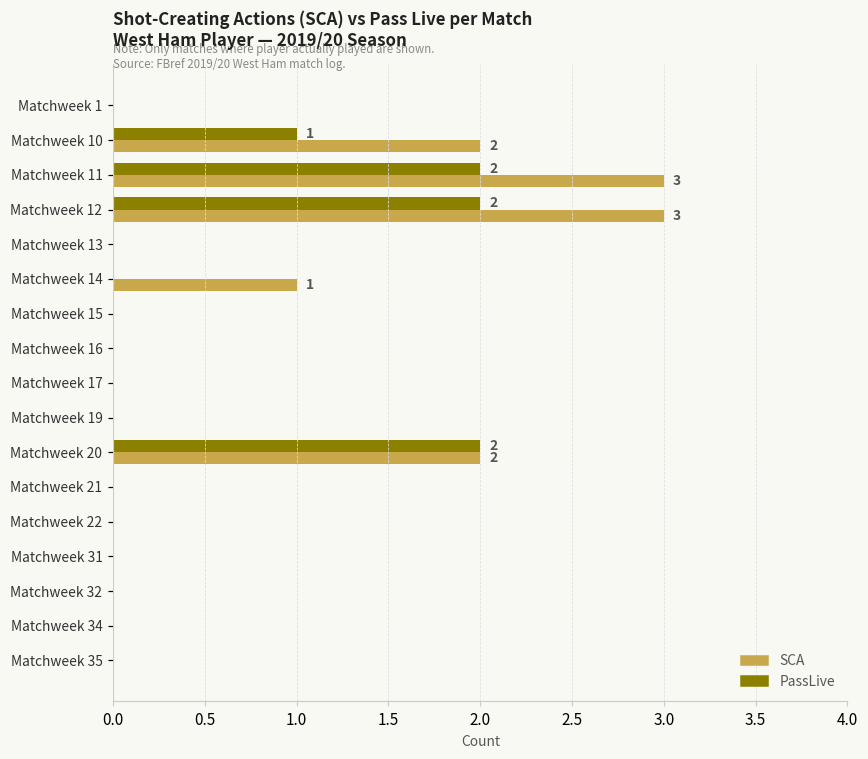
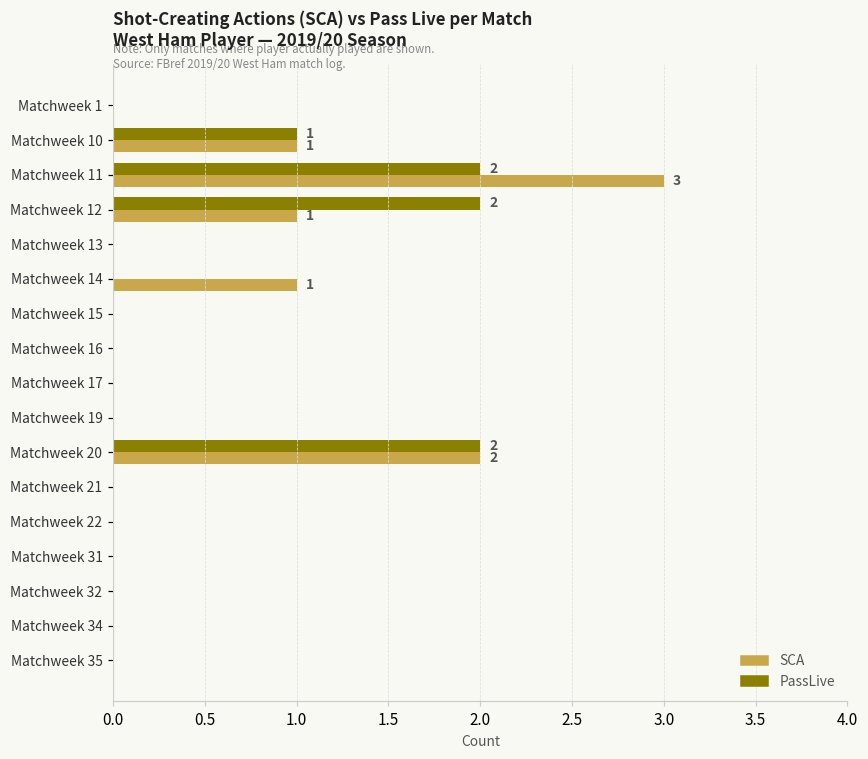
SCA, Matchweek 10: 2 -> 1
SCA, Matchweek 12: 3 -> 1
